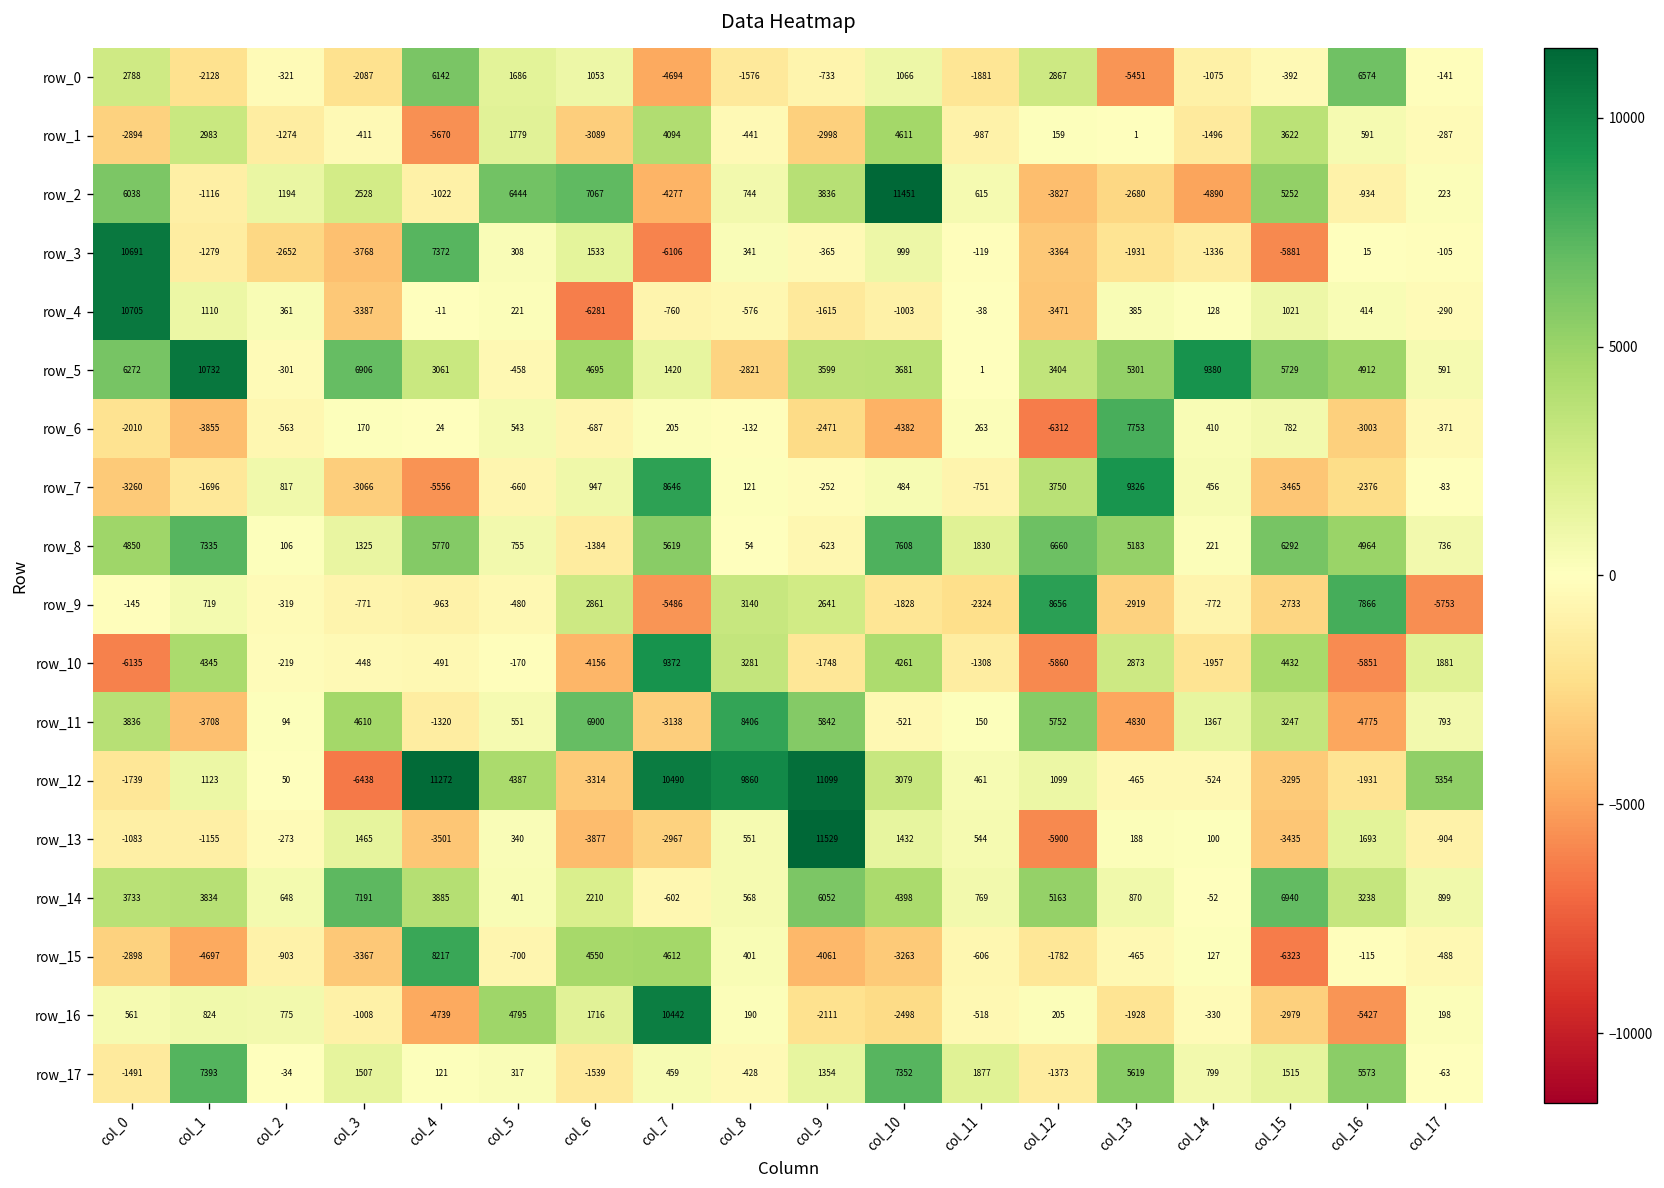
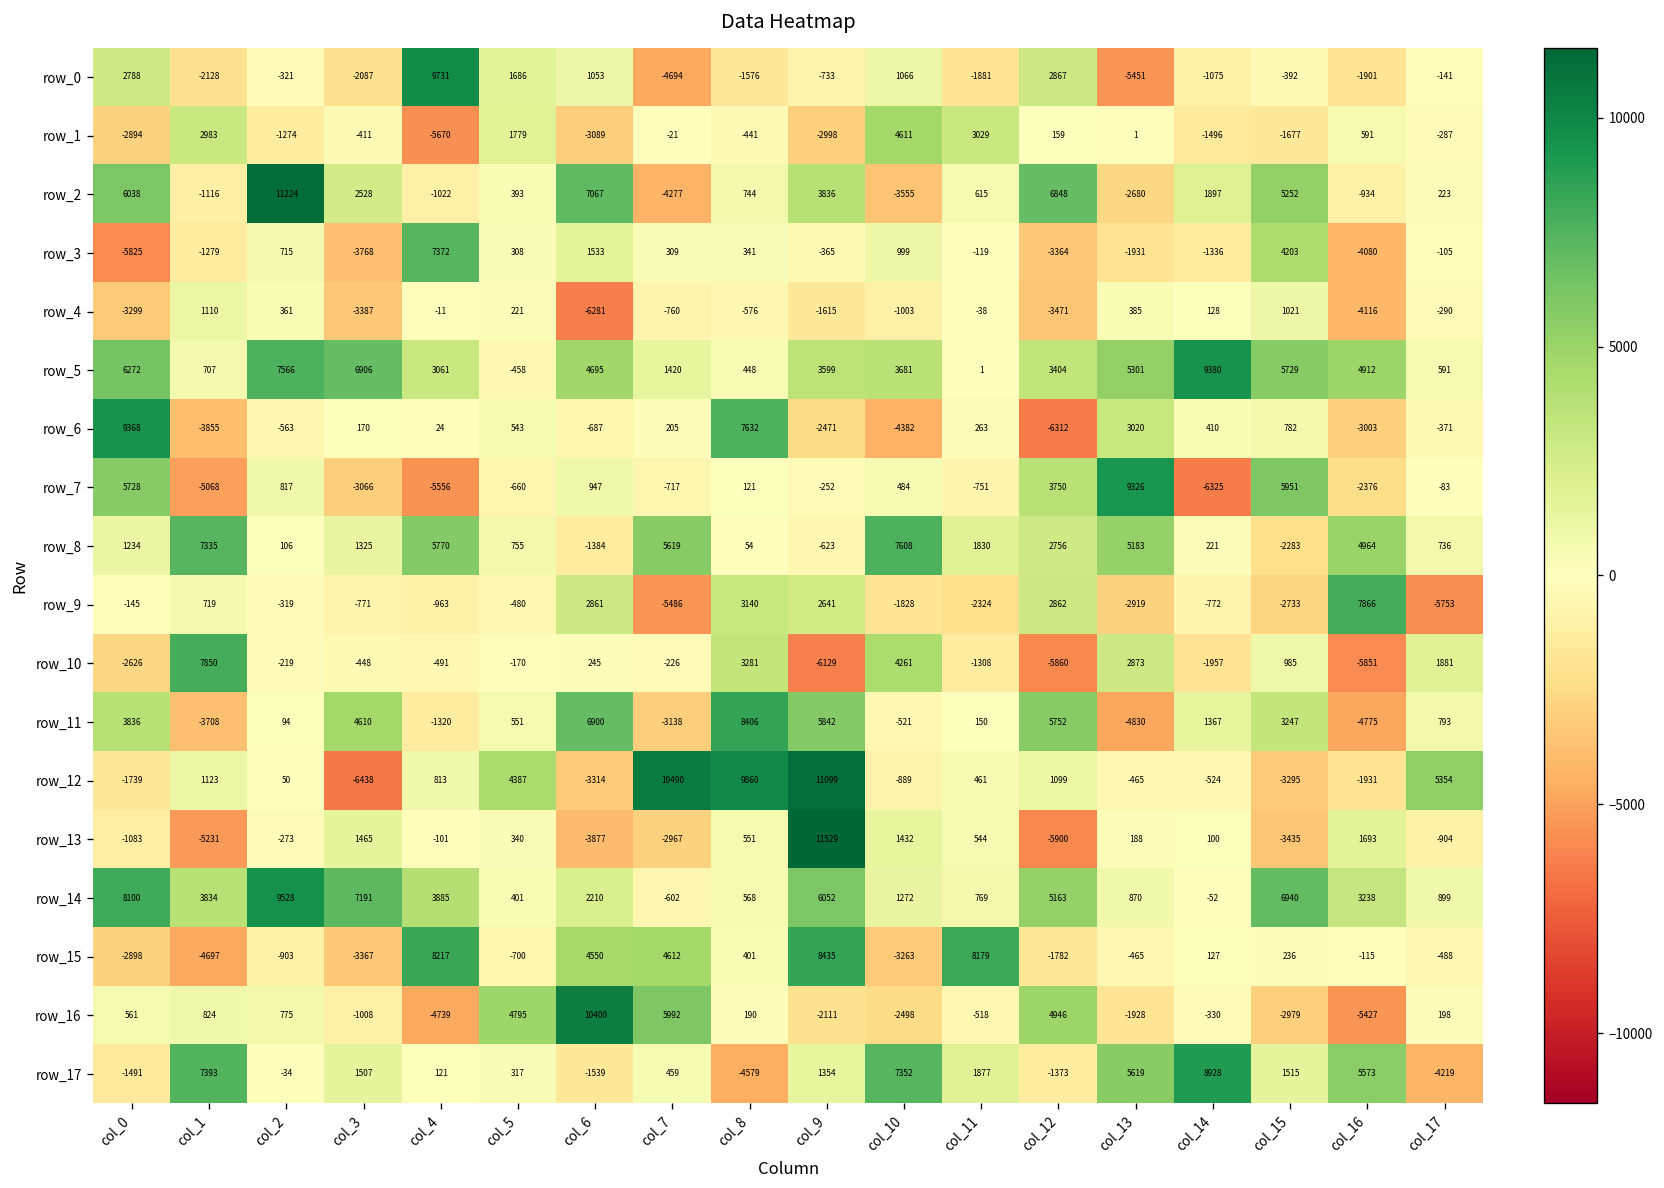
row_0, col_4: 6142 -> 9731
row_0, col_16: 6574 -> -1901
row_1, col_7: 4094 -> -21
row_1, col_11: -987 -> 3029
row_1, col_15: 3622 -> -1677
row_2, col_2: 1194 -> 11224
row_2, col_5: 6444 -> 393
row_2, col_10: 11451 -> -3555
row_2, col_12: -3827 -> 6848
row_2, col_14: -4890 -> 1897
row_3, col_0: 10691 -> -5825
row_3, col_2: -2652 -> 715
row_3, col_7: -6106 -> 309
row_3, col_15: -5881 -> 4203
row_3, col_16: 15 -> -4080
row_4, col_0: 10705 -> -3299
row_4, col_16: 414 -> -4116
row_5, col_1: 10732 -> 707
row_5, col_2: -301 -> 7566
row_5, col_8: -2821 -> 448
row_6, col_0: -2010 -> 9368
row_6, col_8: -132 -> 7632
row_6, col_13: 7753 -> 3020
row_7, col_0: -3260 -> 5728
row_7, col_1: -1696 -> -5068
row_7, col_7: 8646 -> -717
row_7, col_14: 456 -> -6325
row_7, col_15: -3465 -> 5951
row_8, col_0: 4850 -> 1234
row_8, col_12: 6660 -> 2756
row_8, col_15: 6292 -> -2283
row_9, col_12: 8656 -> 2862
row_10, col_0: -6135 -> -2626
row_10, col_1: 4345 -> 7850
row_10, col_6: -4156 -> 245
row_10, col_7: 9372 -> -226
row_10, col_9: -1748 -> -6129
row_10, col_15: 4432 -> 985
row_12, col_4: 11272 -> 813
row_12, col_10: 3079 -> -889
row_13, col_1: -1155 -> -5231
row_13, col_4: -3501 -> -101
row_14, col_0: 3733 -> 8100
row_14, col_2: 648 -> 9528
row_14, col_10: 4398 -> 1272
row_15, col_9: -4061 -> 8435
row_15, col_11: -606 -> 8179
row_15, col_15: -6323 -> 236
row_16, col_6: 1716 -> 10400
row_16, col_7: 10442 -> 5992
row_16, col_12: 205 -> 4946
row_17, col_8: -428 -> -4579
row_17, col_14: 799 -> 8928
row_17, col_17: -63 -> -4219
